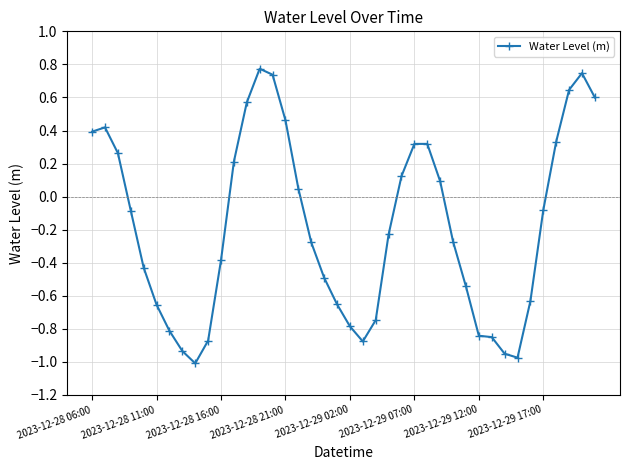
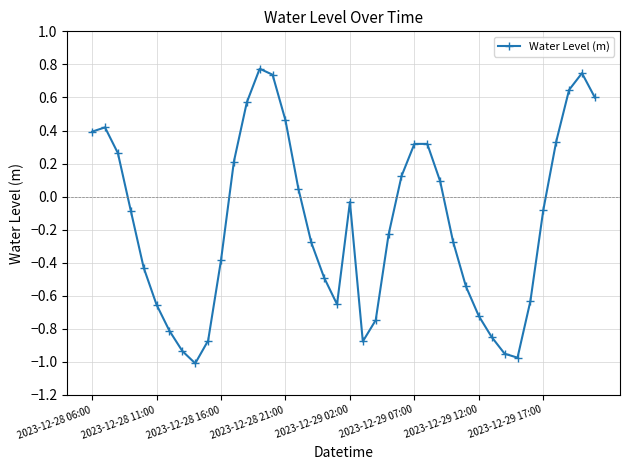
2023-12-29 02:00: -0.78 -> -0.03
2023-12-29 12:00: -0.84 -> -0.72
